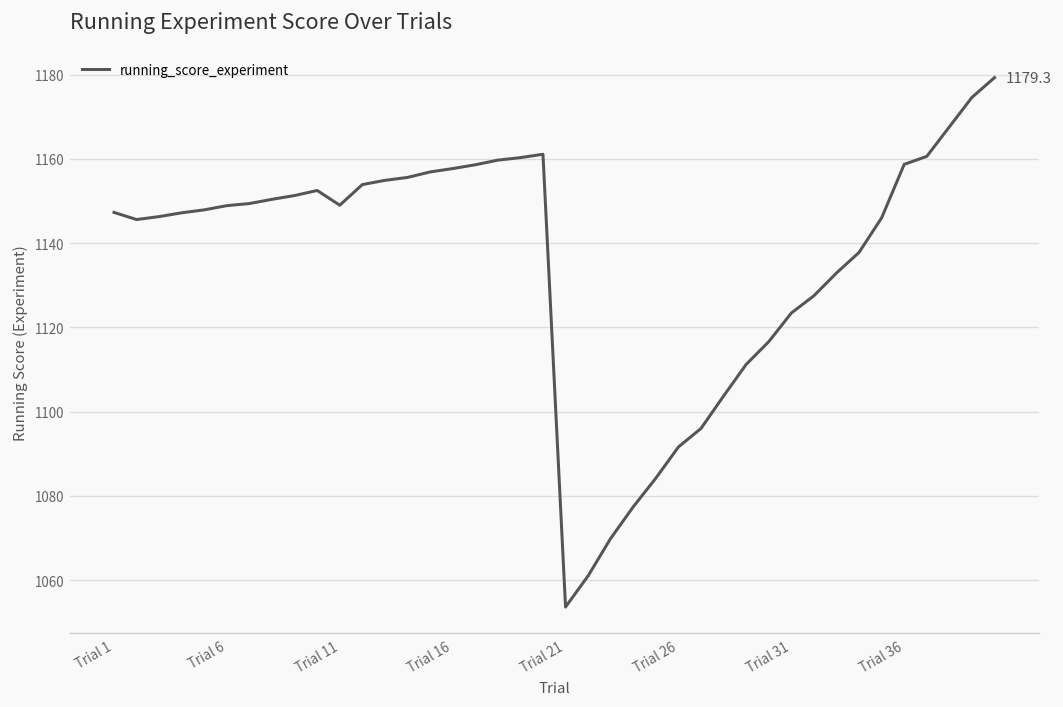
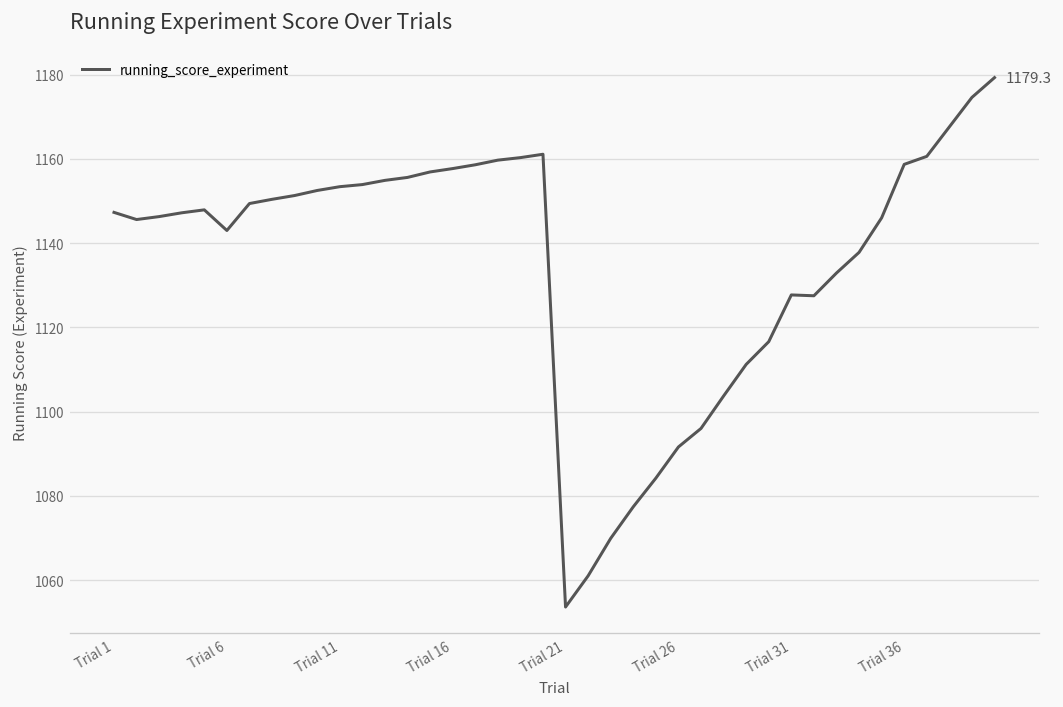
Trial 6: 1149 -> 1143
Trial 11: 1149 -> 1153
Trial 31: 1123 -> 1128
